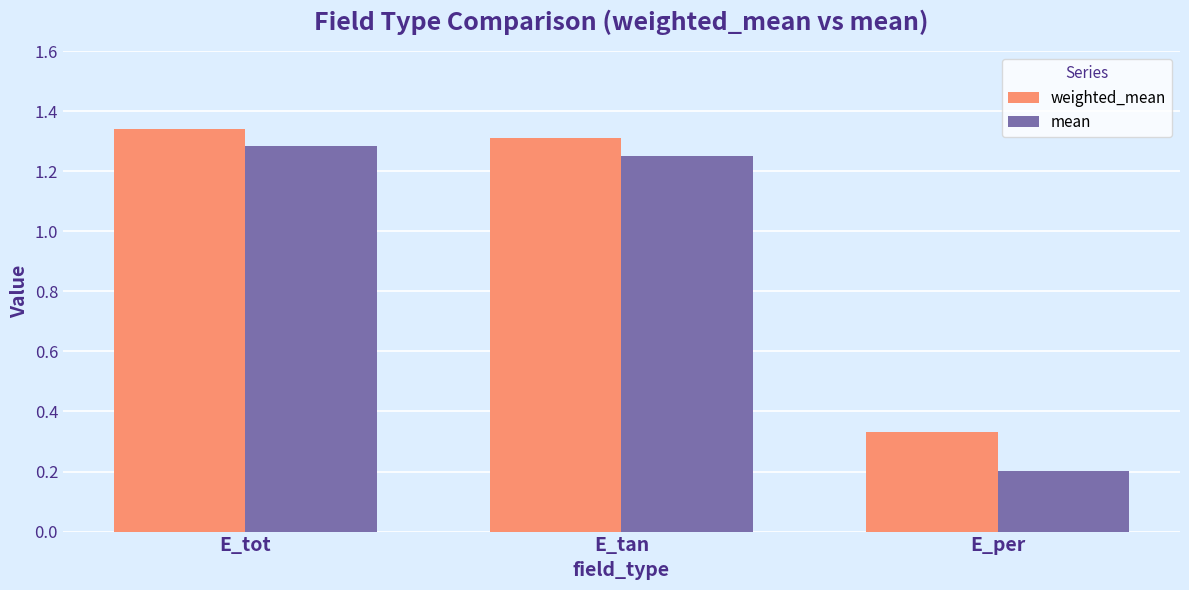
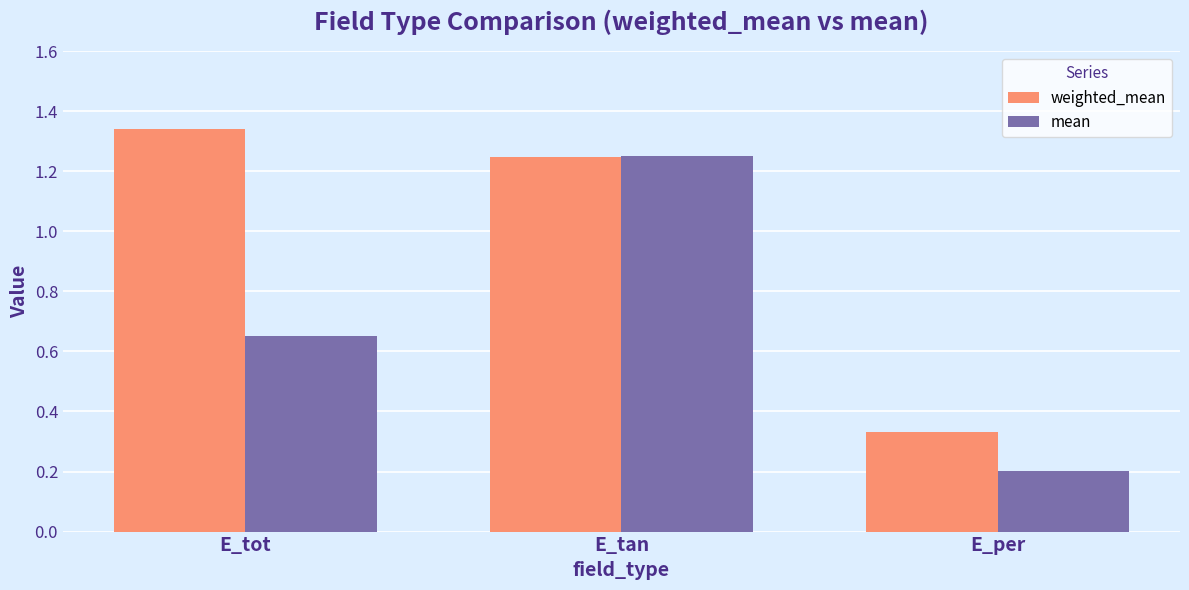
mean, E_tot: 1.28 -> 0.65
weighted_mean, E_tan: 1.31 -> 1.25
